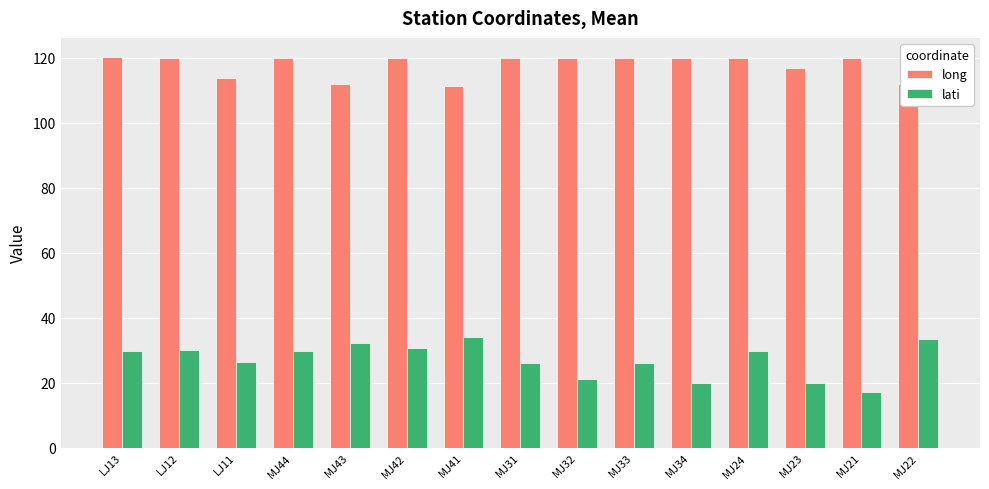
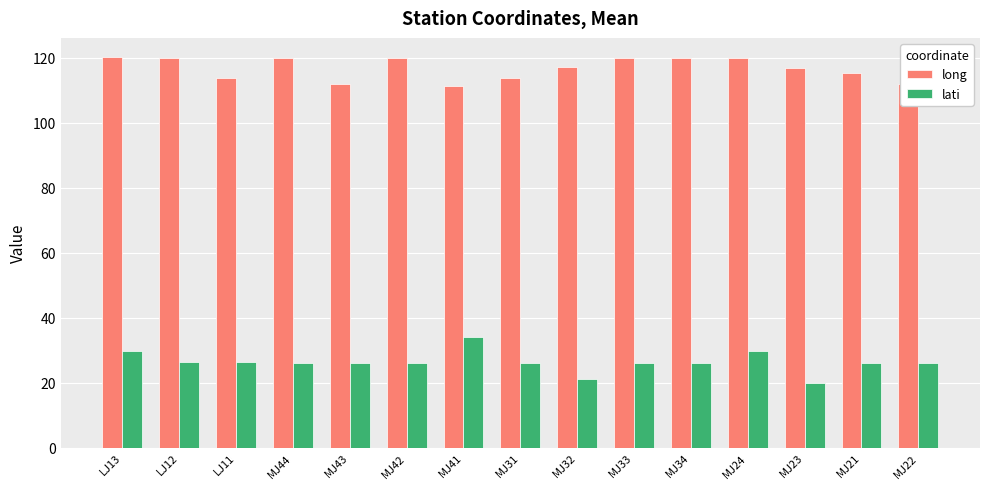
lati, LJ12: 30 -> 26
lati, MJ44: 30 -> 26
lati, MJ43: 32 -> 26
lati, MJ42: 31 -> 26
long, MJ31: 120 -> 114
long, MJ32: 120 -> 117
lati, MJ34: 20 -> 26
long, MJ21: 120 -> 115
lati, MJ21: 17 -> 26
lati, MJ22: 34 -> 26
